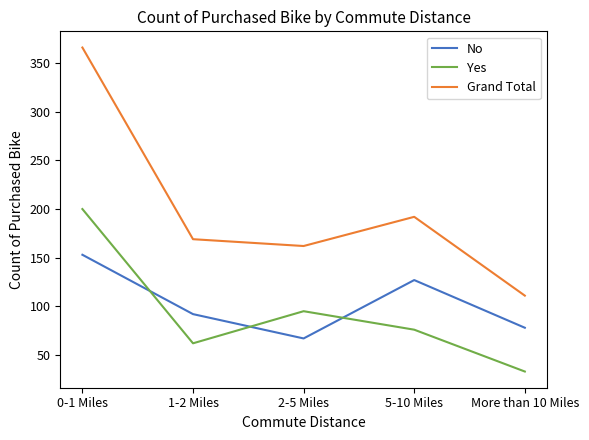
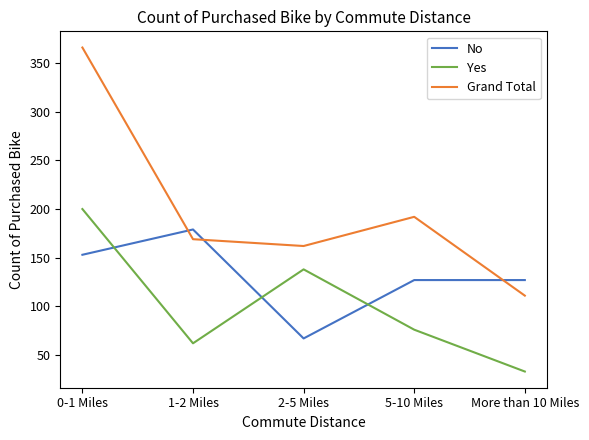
No, 1-2 Miles: 90 -> 180
Yes, 2-5 Miles: 100 -> 140
No, More than 10 Miles: 80 -> 130
